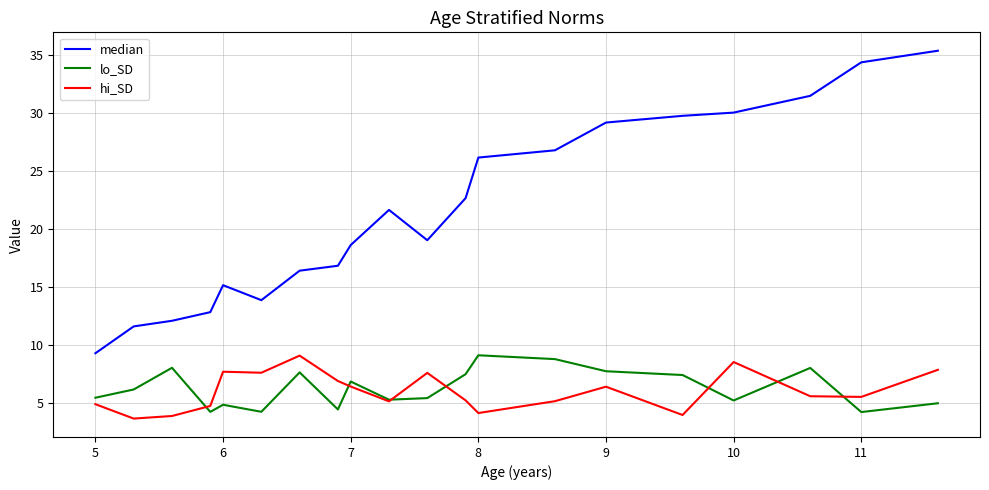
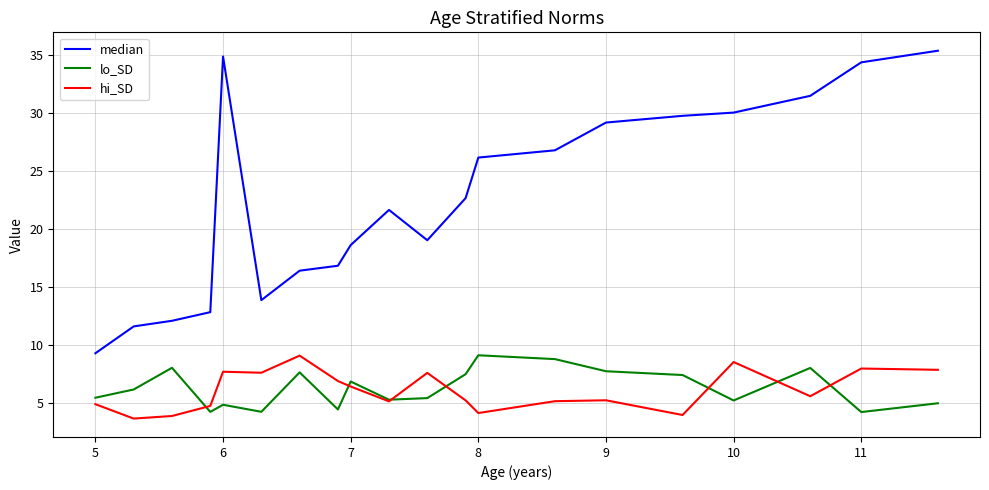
median, 6: 15.1 -> 34.8
hi_SD, 9: 6.4 -> 5.2
hi_SD, 11: 5.5 -> 7.9
